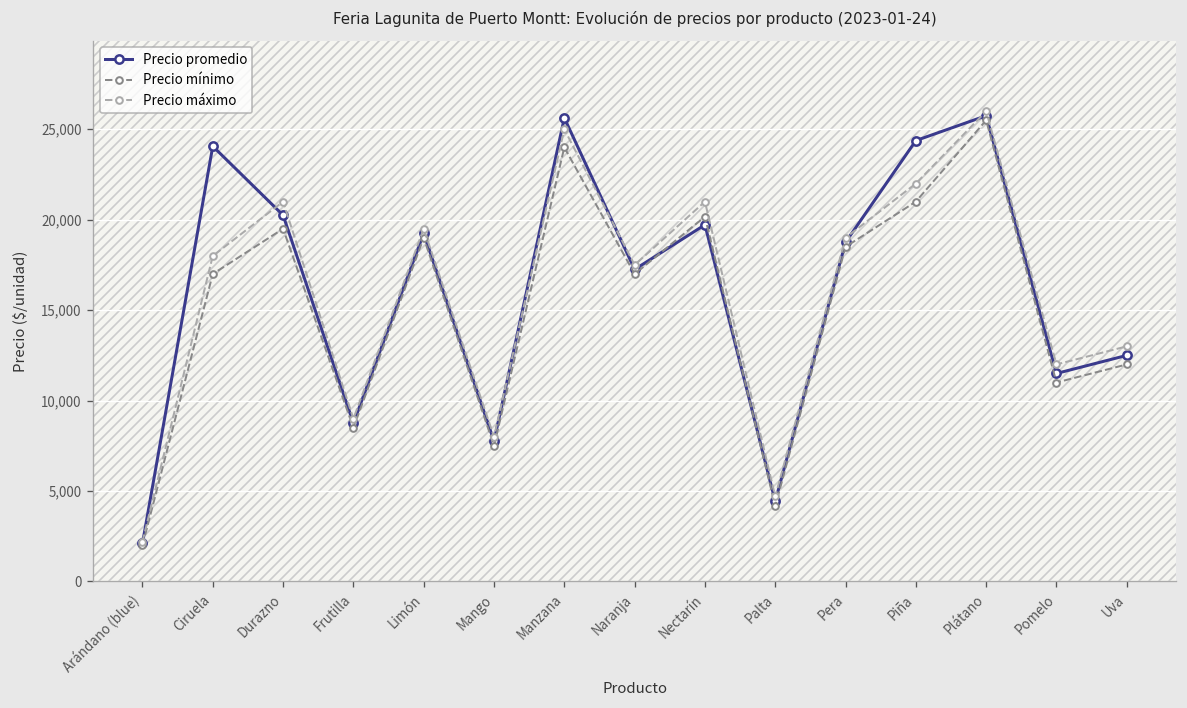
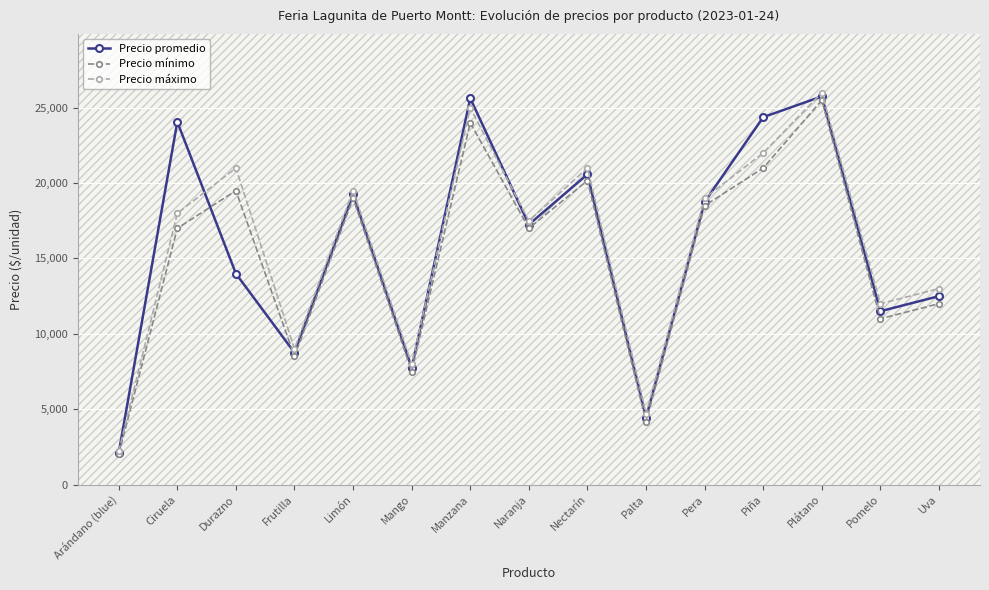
Precio promedio, Durazno: 20,300 -> 14,000
Precio promedio, Nectarín: 19,700 -> 20,600
